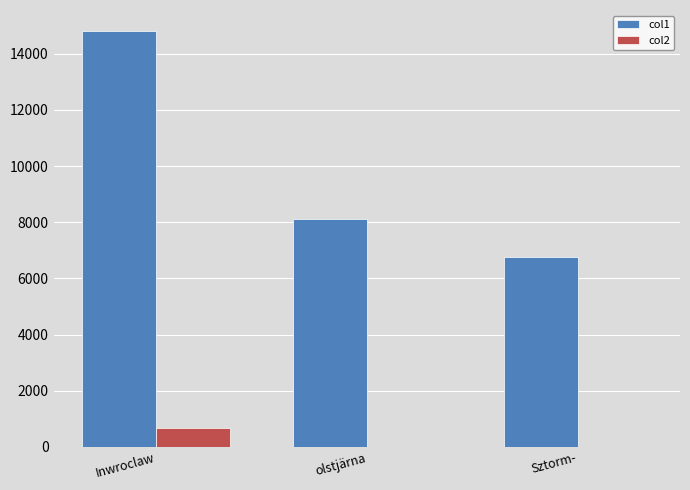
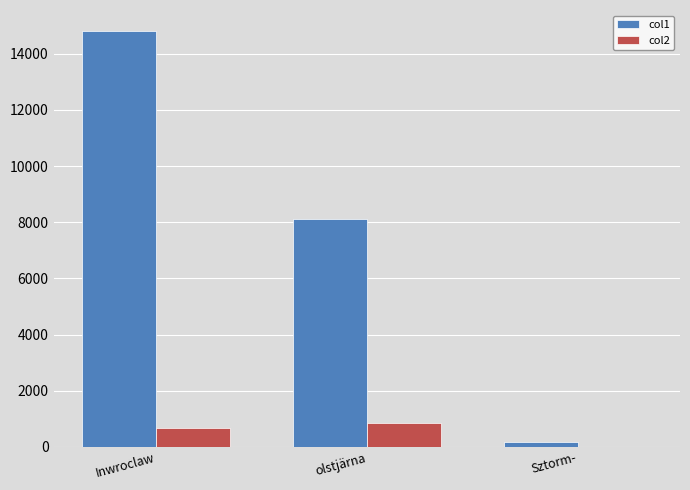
col2, olstjärna: 0 -> 900
col1, Sztorm-: 6800 -> 200
